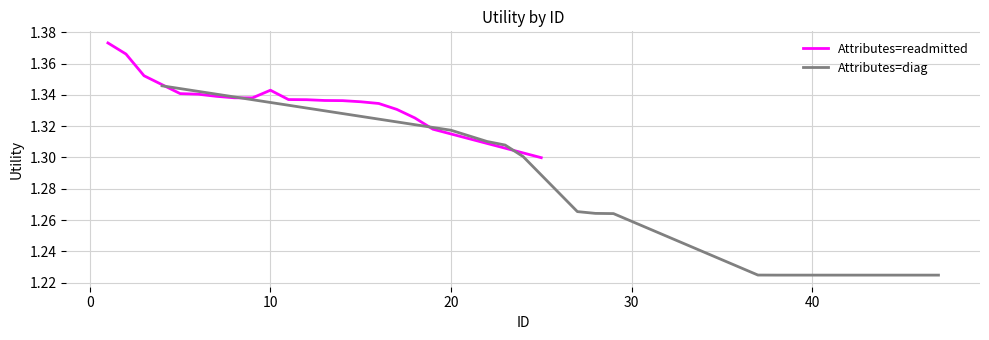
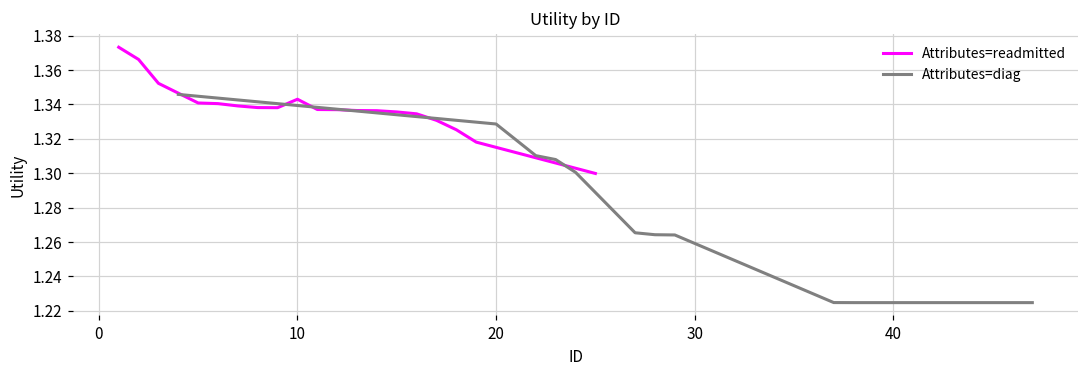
Attributes=diag, 20: 1.317 -> 1.329
